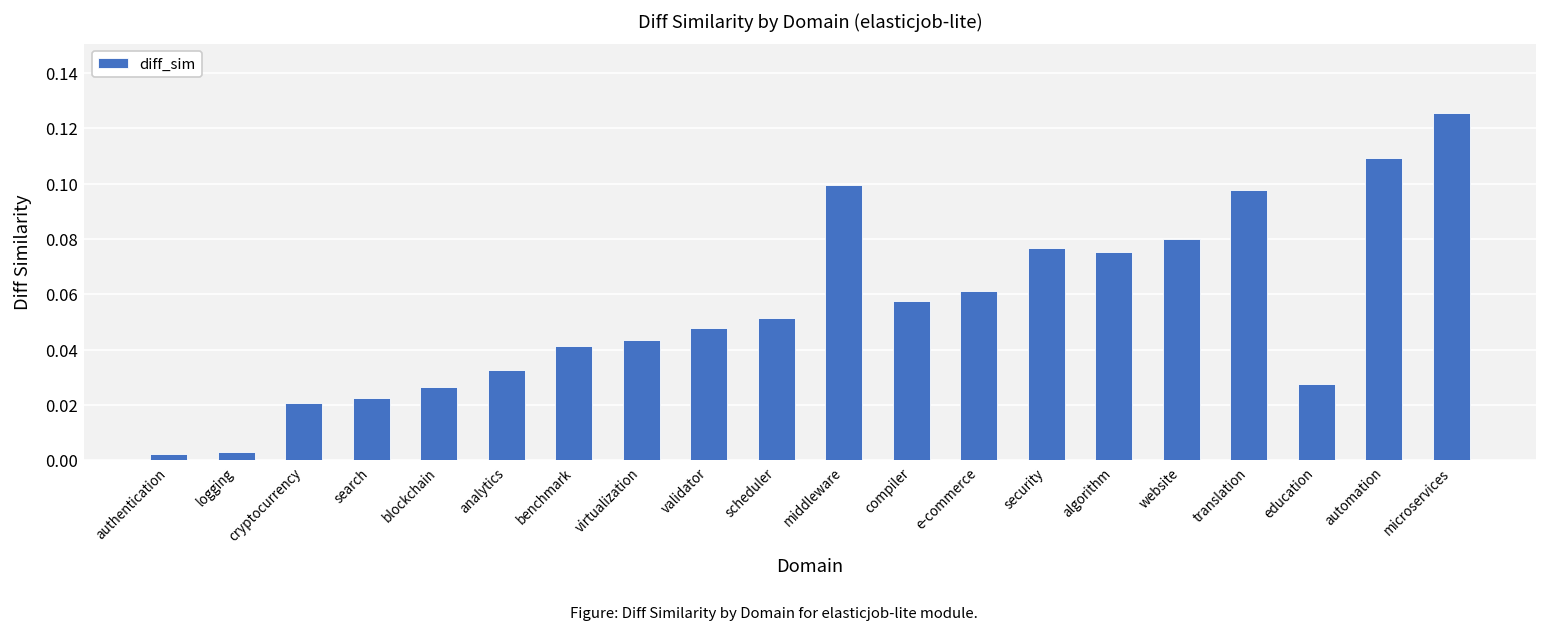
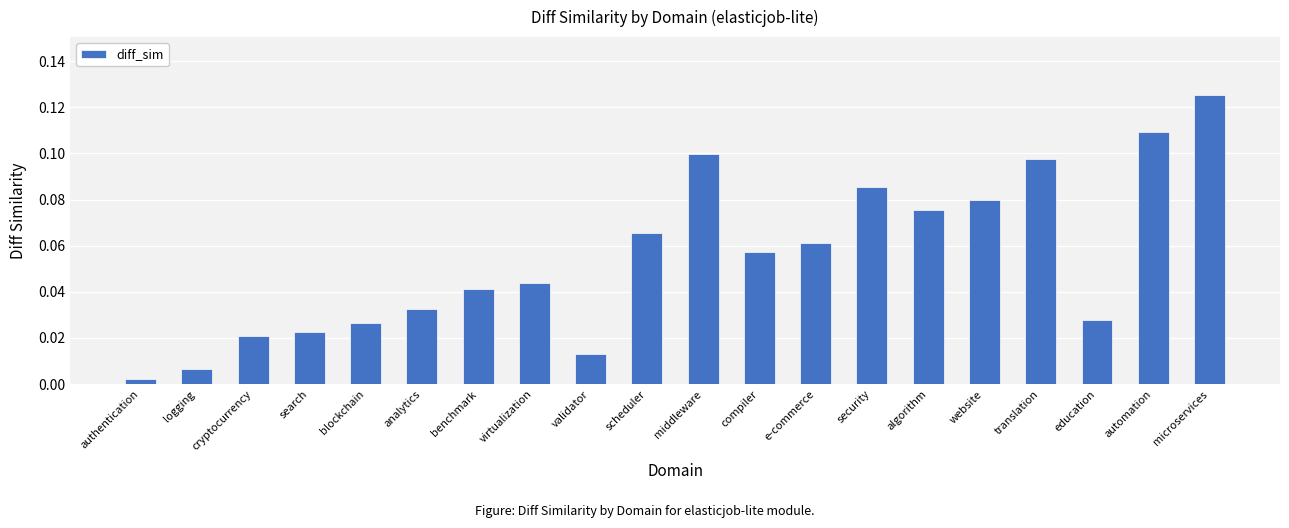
logging: 0.003 -> 0.007
validator: 0.048 -> 0.013
scheduler: 0.052 -> 0.066
security: 0.077 -> 0.085
